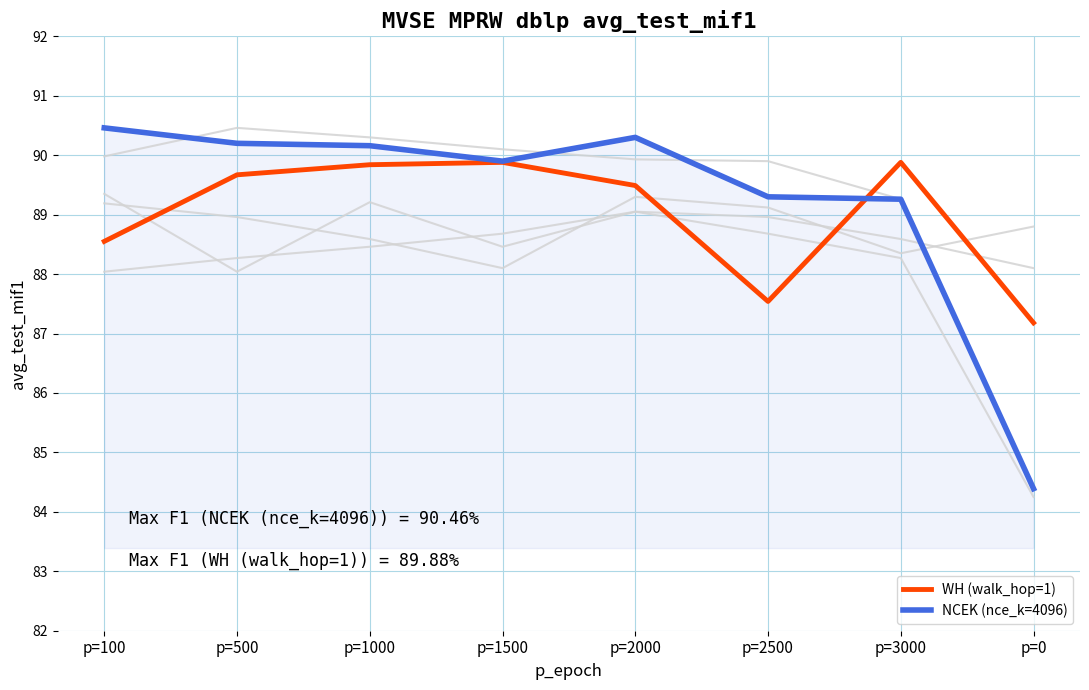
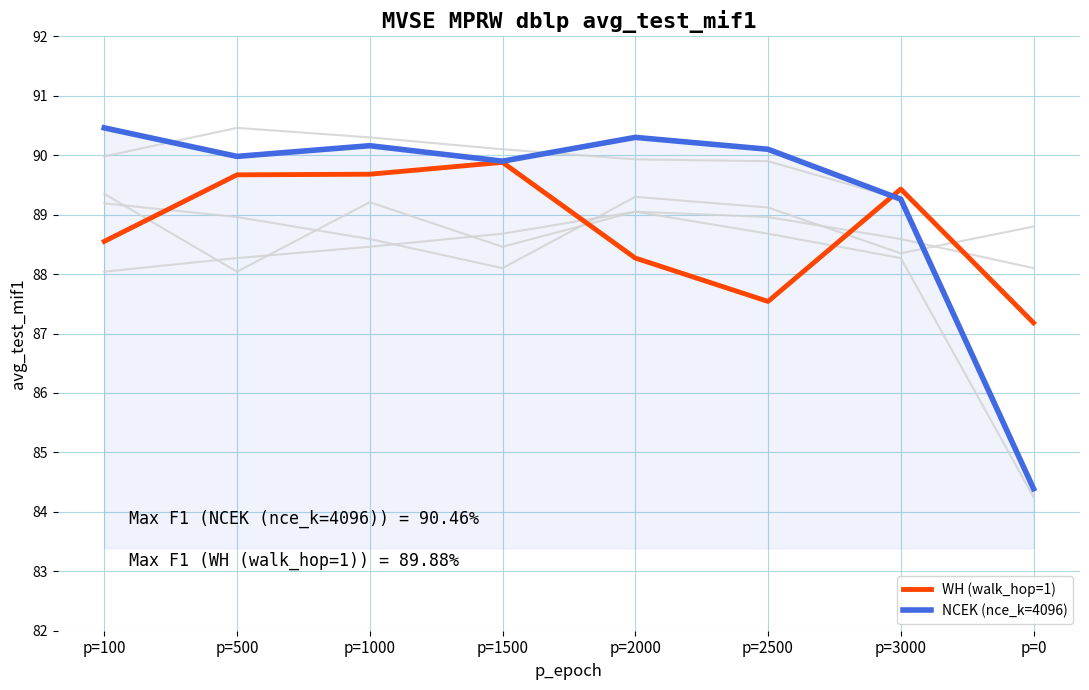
NCEK (nce_k=4096), p=500: 90.2 -> 90.0
WH (walk_hop=1), p=1000: 89.8 -> 89.7
WH (walk_hop=1), p=2000: 89.5 -> 88.3
NCEK (nce_k=4096), p=2500: 89.3 -> 90.1
WH (walk_hop=1), p=3000: 89.9 -> 89.4
